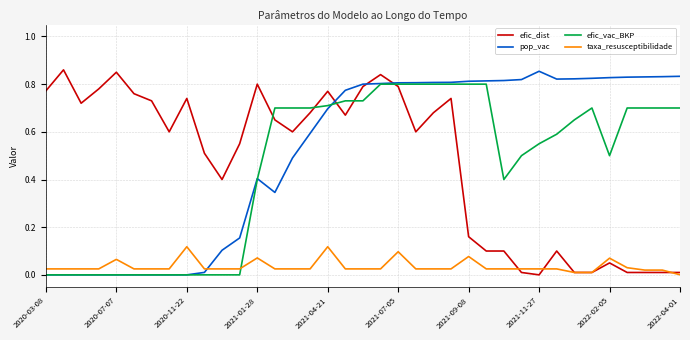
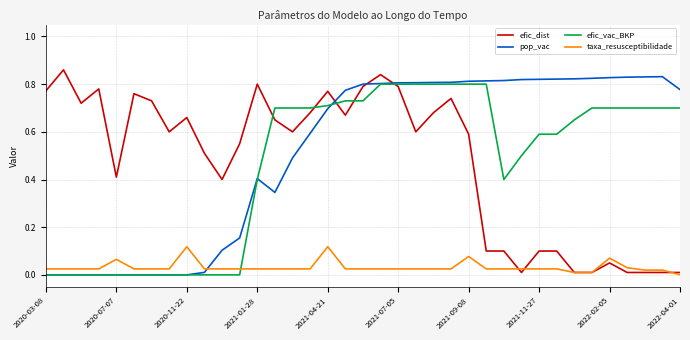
efic_dist, 2020-07-07: 0.85 -> 0.41
efic_dist, 2020-11-22: 0.74 -> 0.66
taxa_resusceptibilidade, 2021-01-28: 0.07 -> 0.03
taxa_resusceptibilidade, 2021-07-05: 0.10 -> 0.03
efic_dist, 2021-09-08: 0.16 -> 0.59
efic_dist, 2021-11-27: 0.0 -> 0.1
pop_vac, 2021-11-27: 0.85 -> 0.82
efic_vac_BKP, 2021-11-27: 0.55 -> 0.59
efic_vac_BKP, 2022-02-05: 0.5 -> 0.7
pop_vac, 2022-04-01: 0.83 -> 0.78
